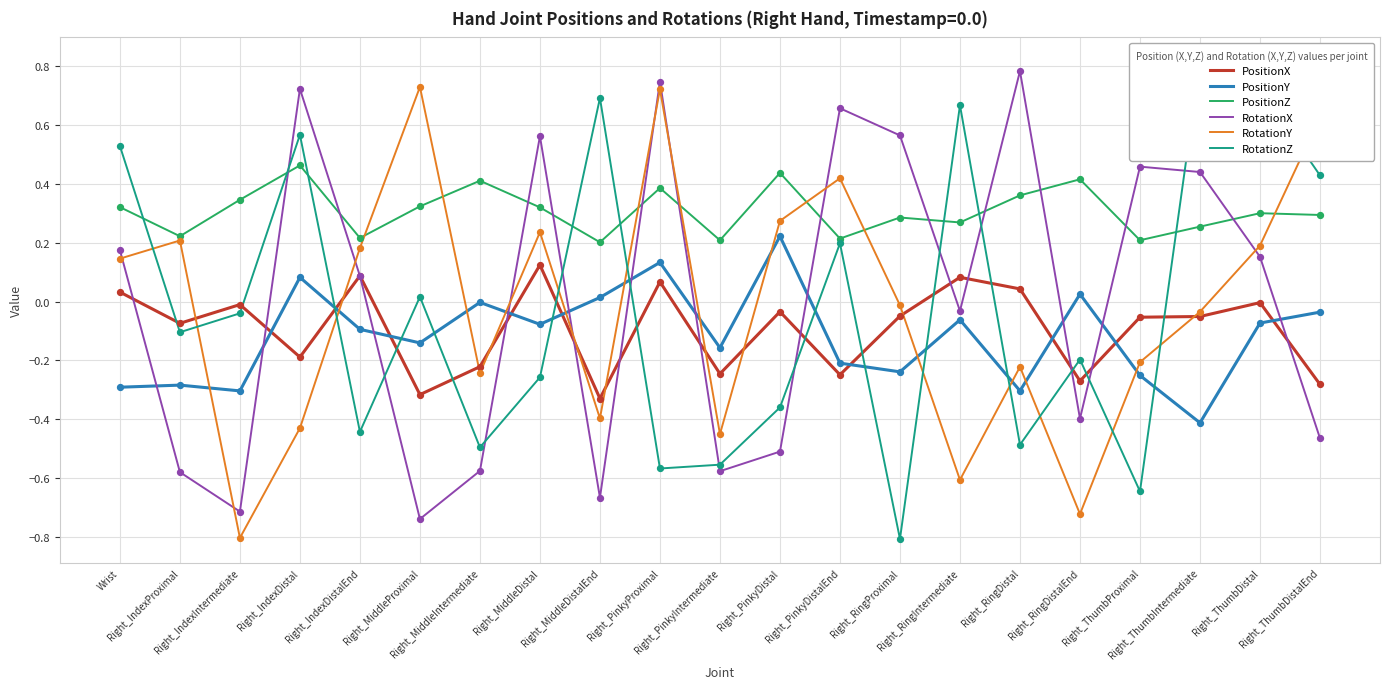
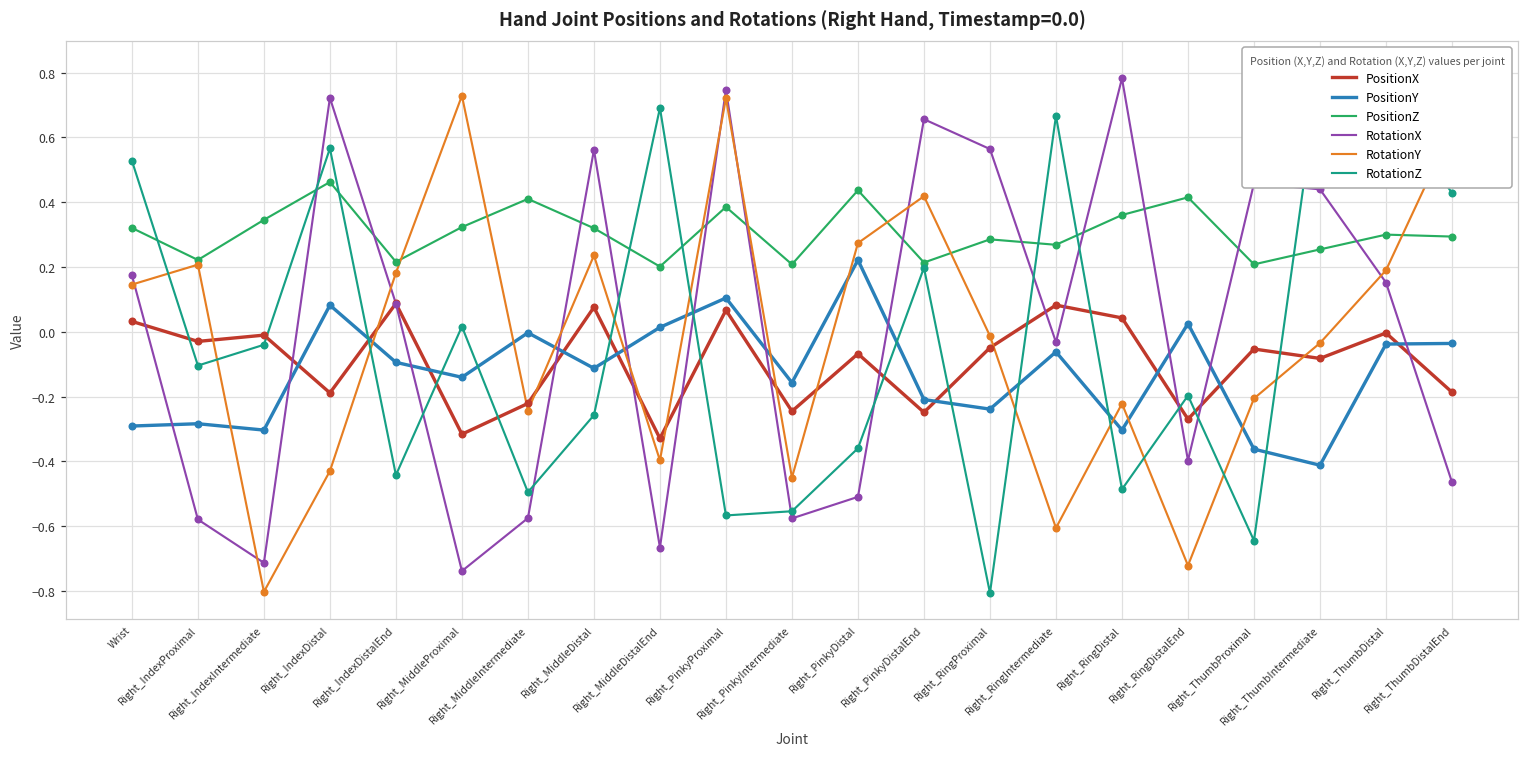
PositionX, Right_IndexProximal: -0.07 -> -0.03
PositionX, Right_MiddleDistal: 0.12 -> 0.08
PositionY, Right_MiddleDistal: -0.08 -> -0.11
PositionY, Right_PinkyProximal: 0.13 -> 0.10
PositionX, Right_PinkyDistal: -0.03 -> -0.07
PositionY, Right_ThumbProximal: -0.25 -> -0.36
PositionX, Right_ThumbIntermediate: -0.05 -> -0.08
PositionY, Right_ThumbDistal: -0.07 -> -0.04
PositionX, Right_ThumbDistalEnd: -0.28 -> -0.19
